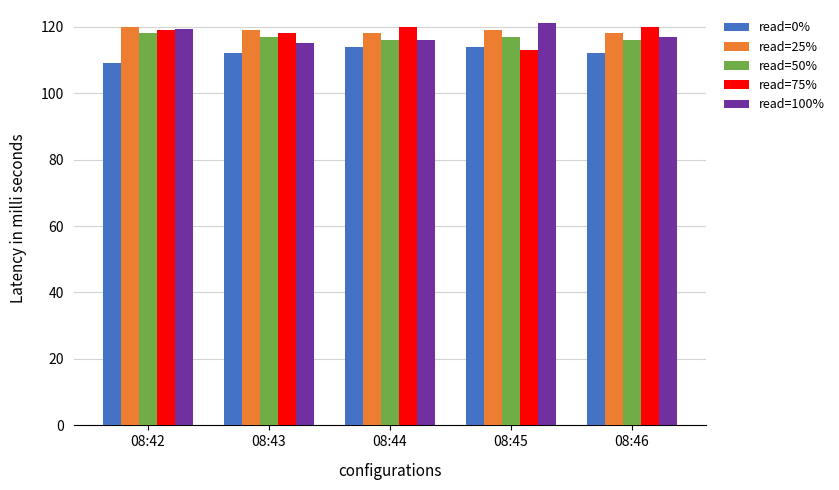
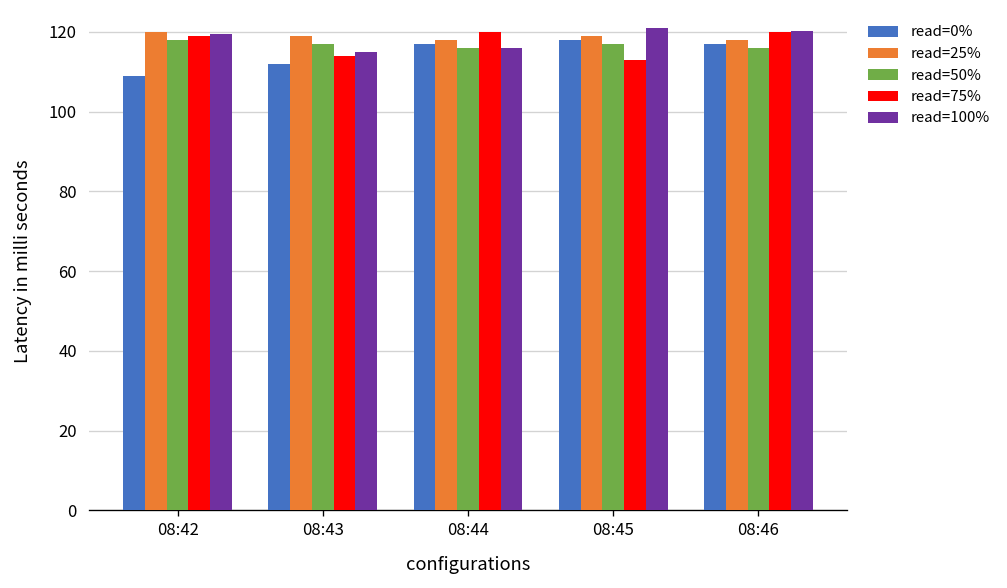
read=75%, 08:43: 118 -> 114
read=0%, 08:44: 114 -> 117
read=0%, 08:45: 114 -> 118
read=0%, 08:46: 112 -> 117
read=100%, 08:46: 117 -> 120
